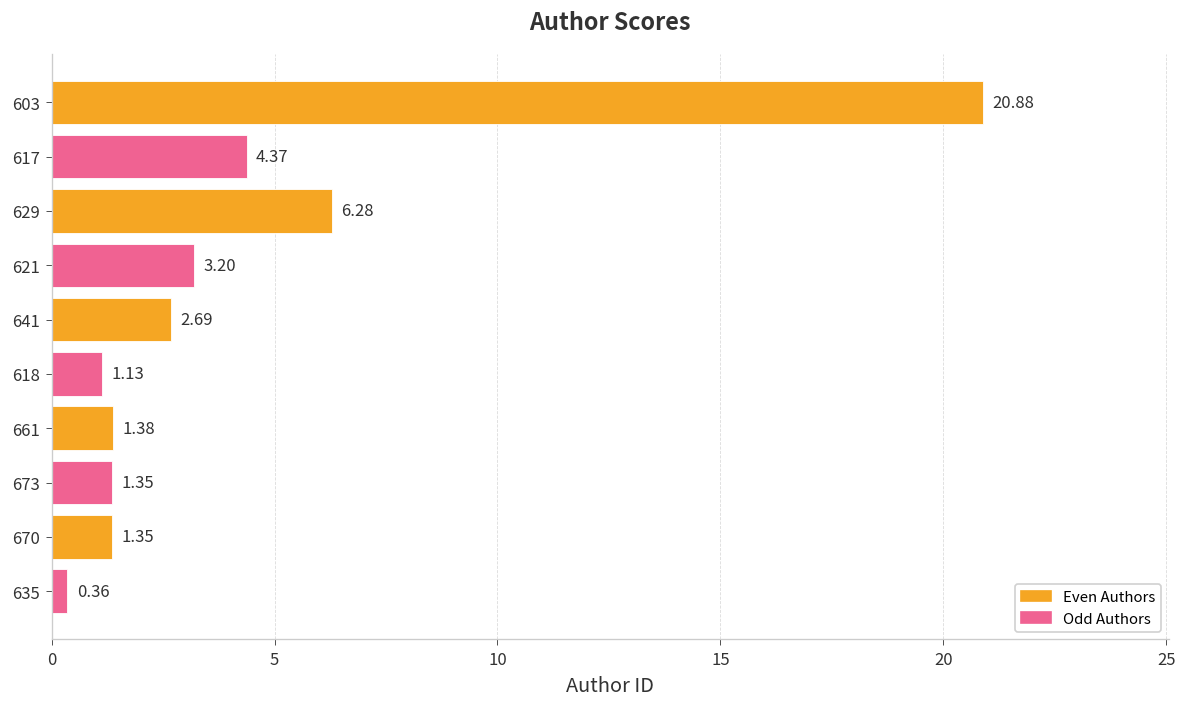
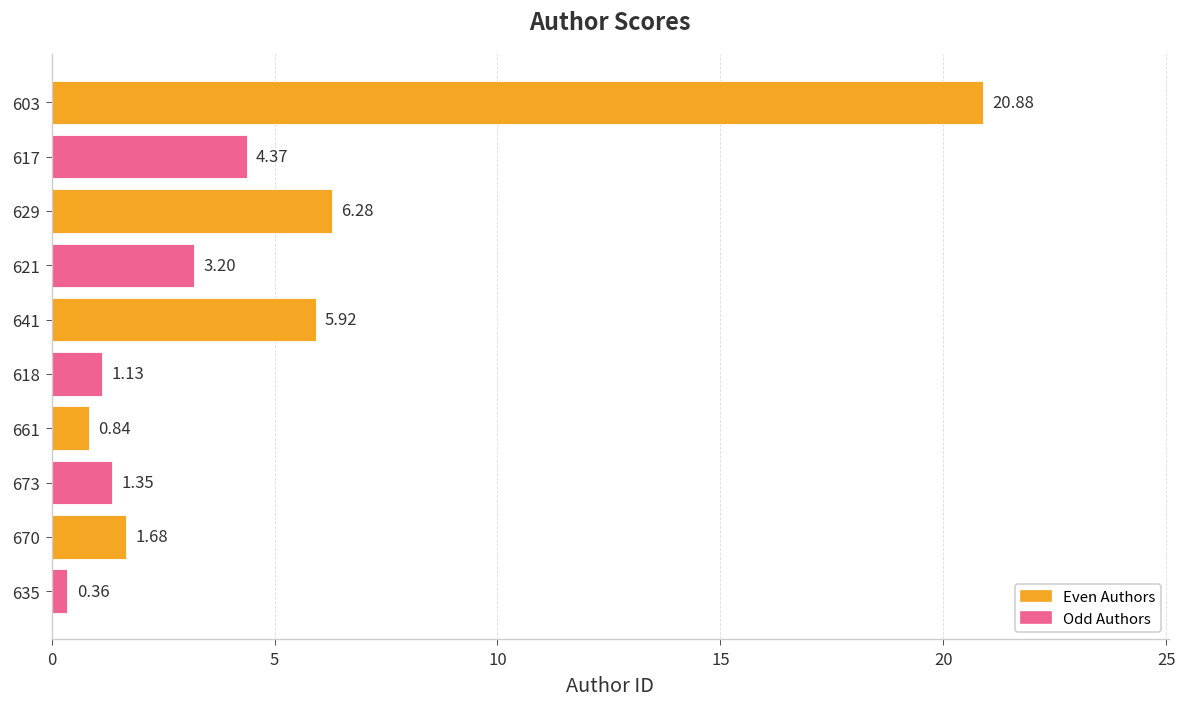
641: 2.69 -> 5.92
661: 1.38 -> 0.84
670: 1.35 -> 1.68
